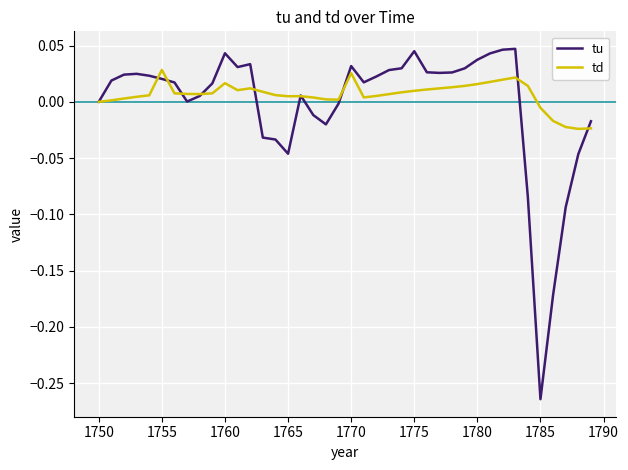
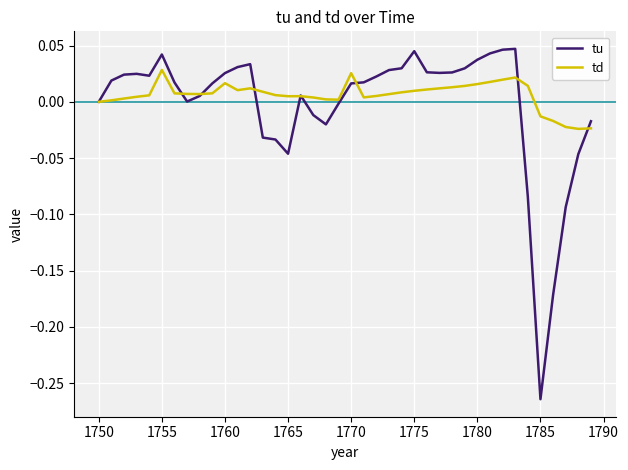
tu, 1755: 0.020 -> 0.042
tu, 1760: 0.043 -> 0.026
tu, 1770: 0.032 -> 0.016
td, 1785: -0.005 -> -0.013
